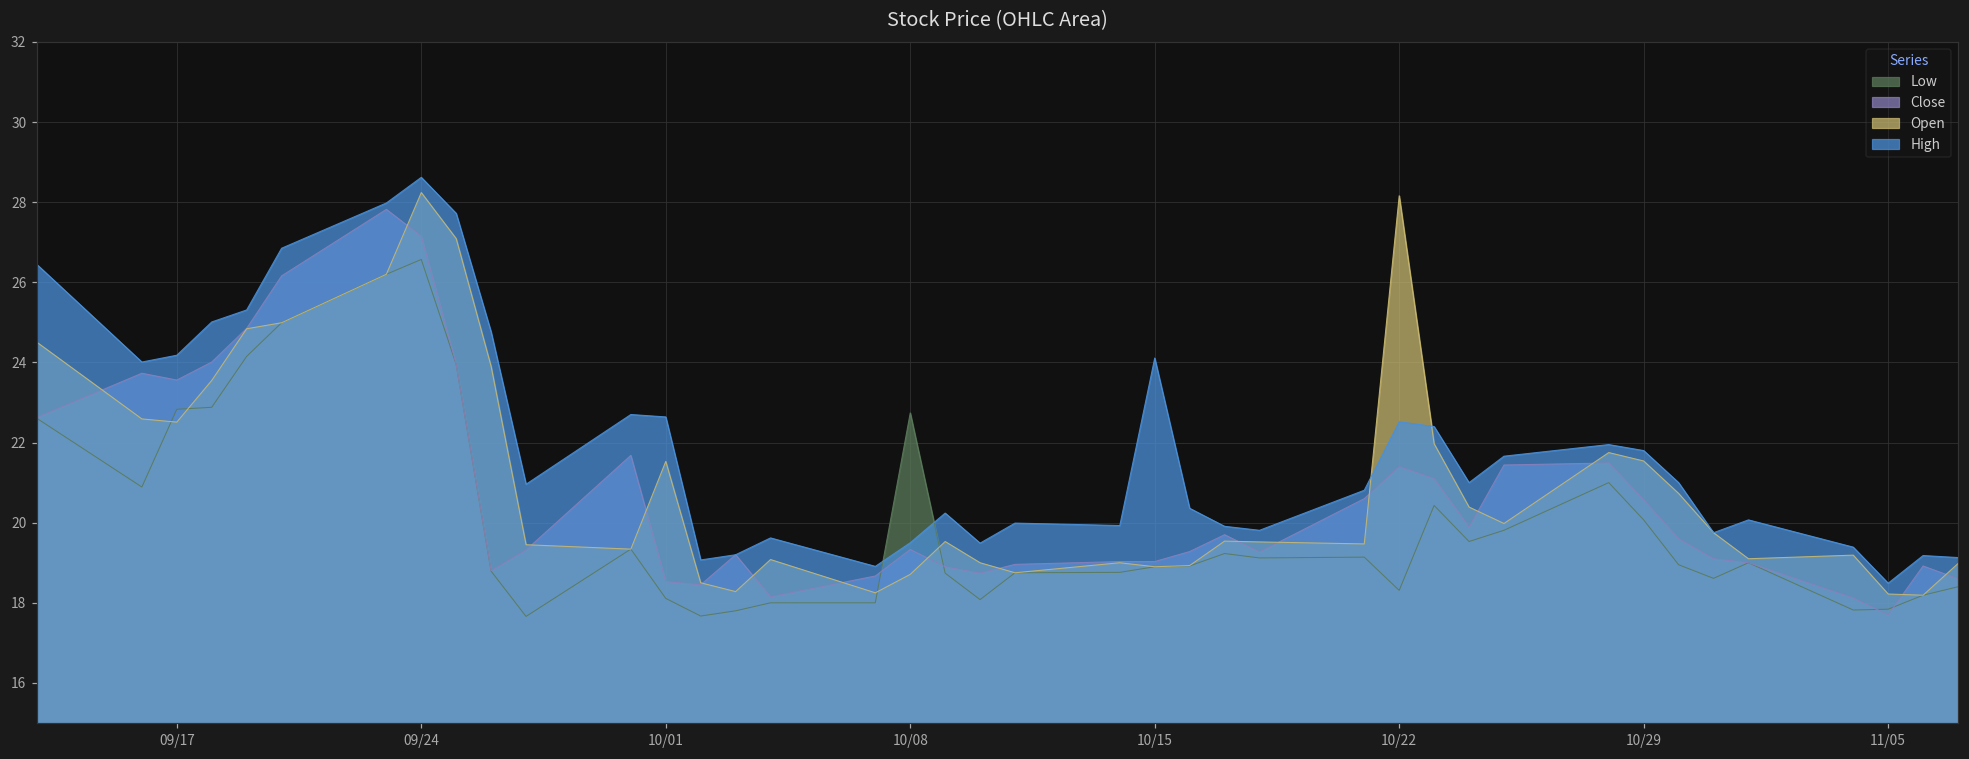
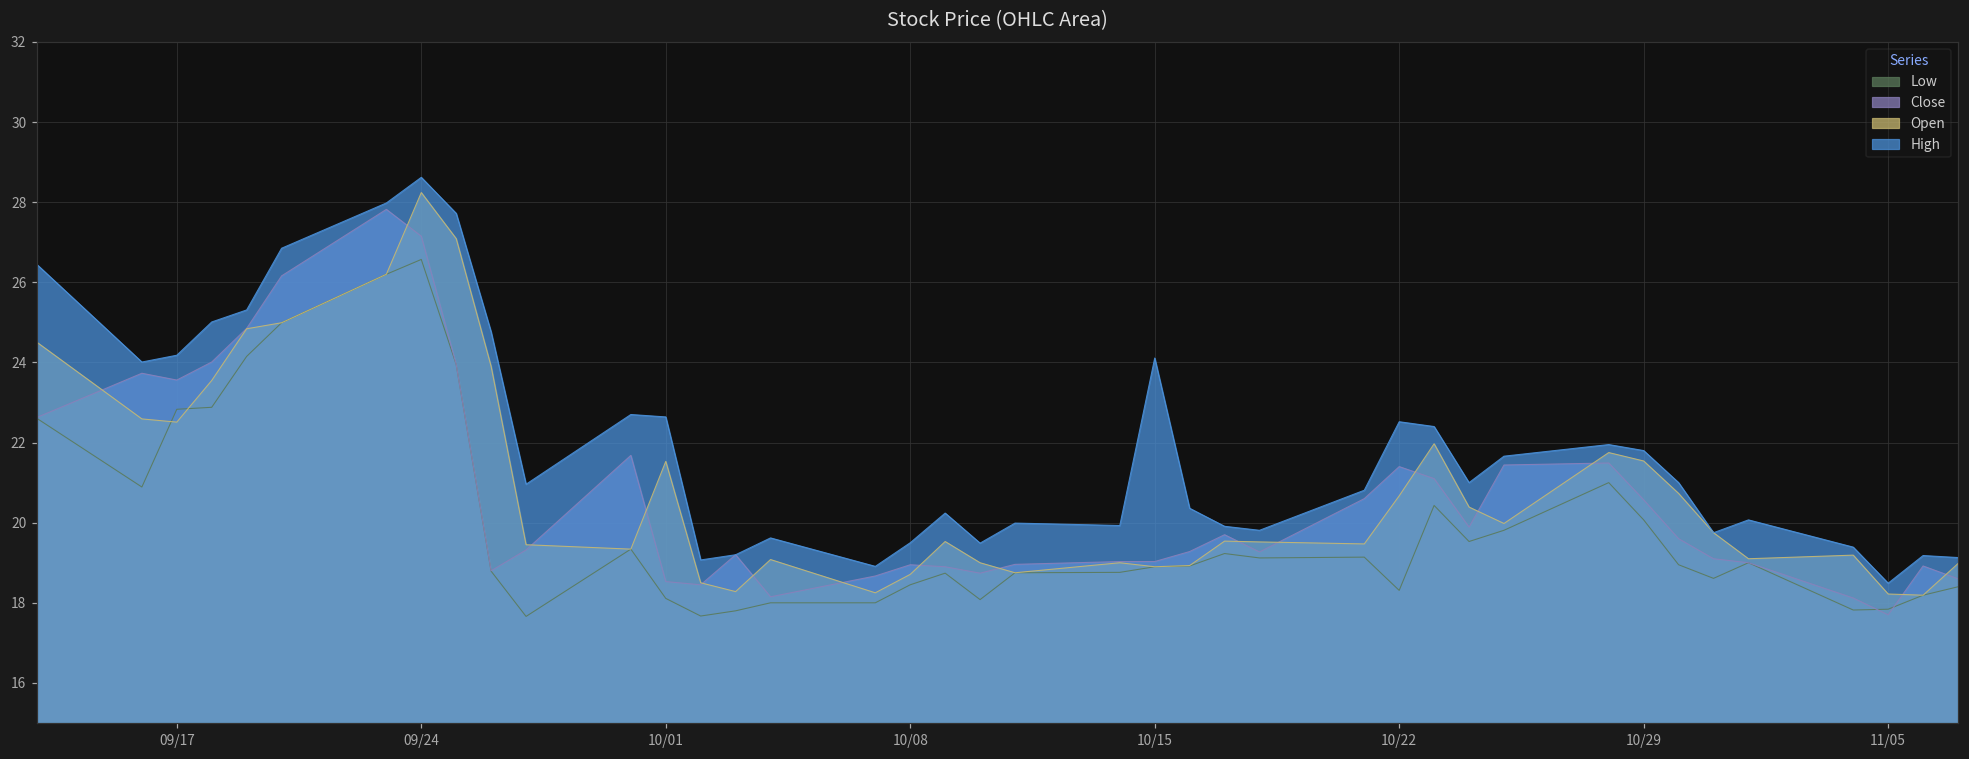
Low, 10/08: 22.7 -> 18.5
Close, 10/08: 19.3 -> 19.0
Open, 10/22: 28.2 -> 20.7
